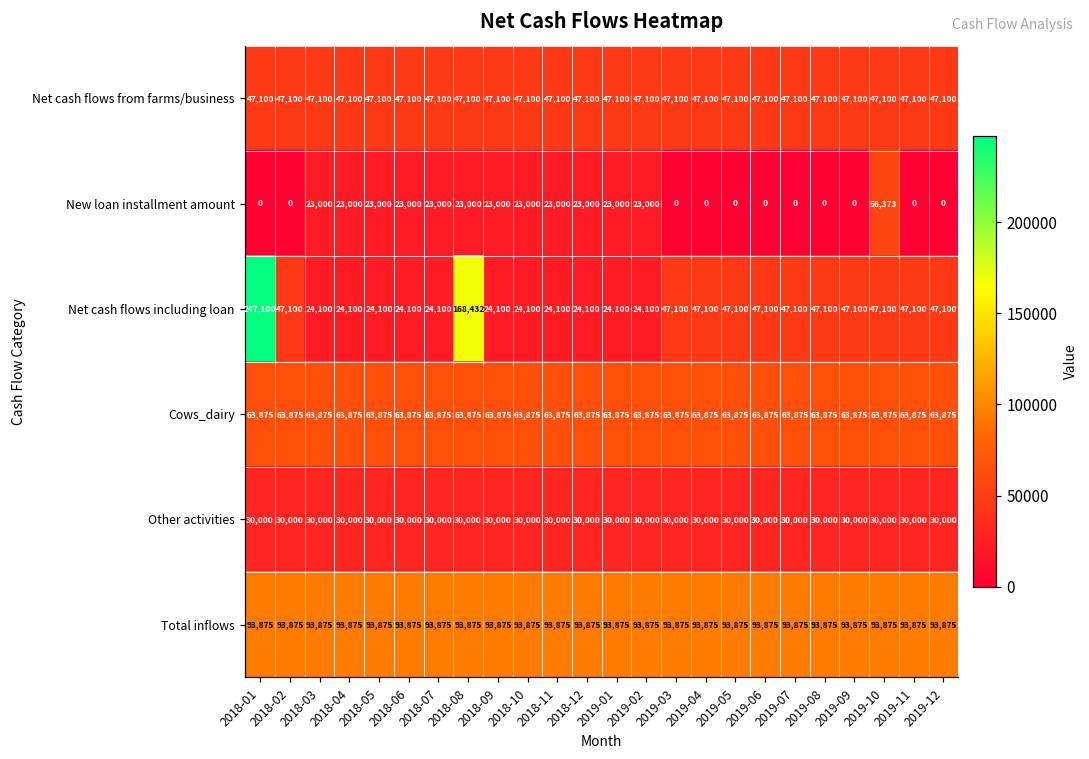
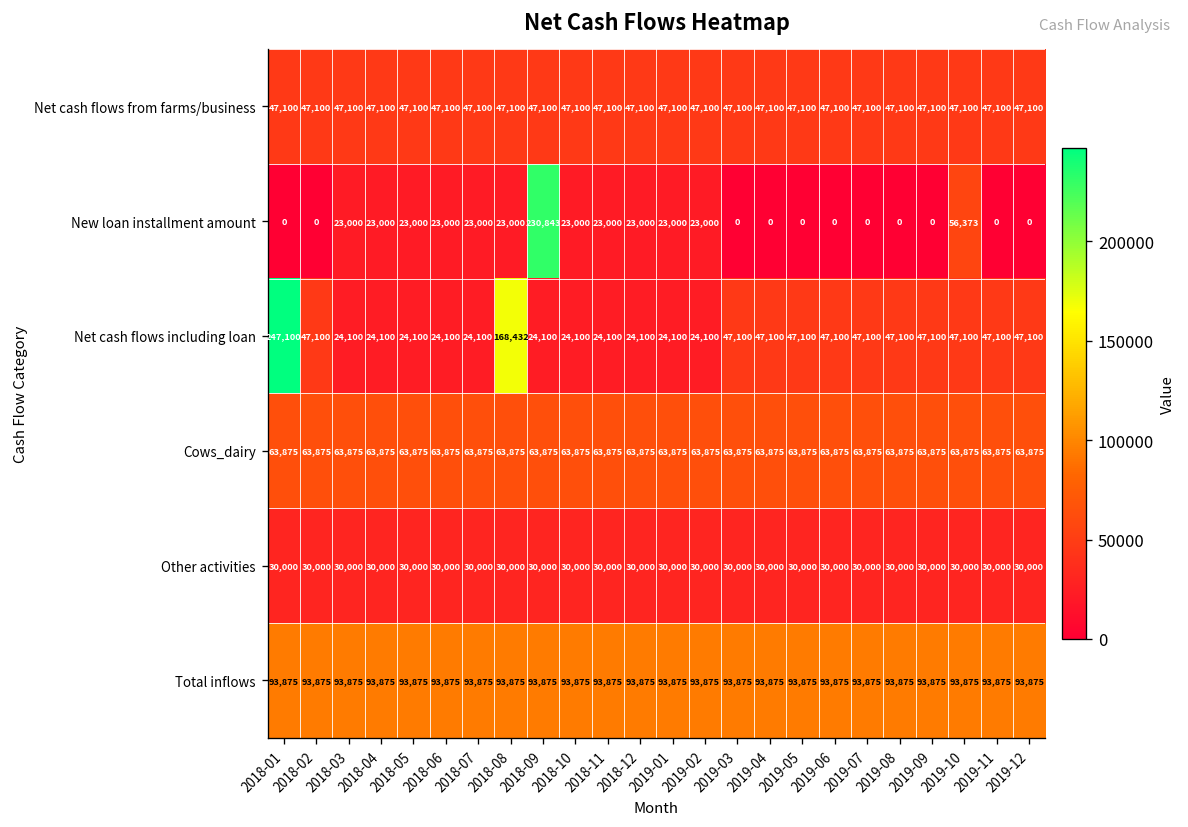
New loan installment amount, 2018-09: 23,000 -> 230,843
